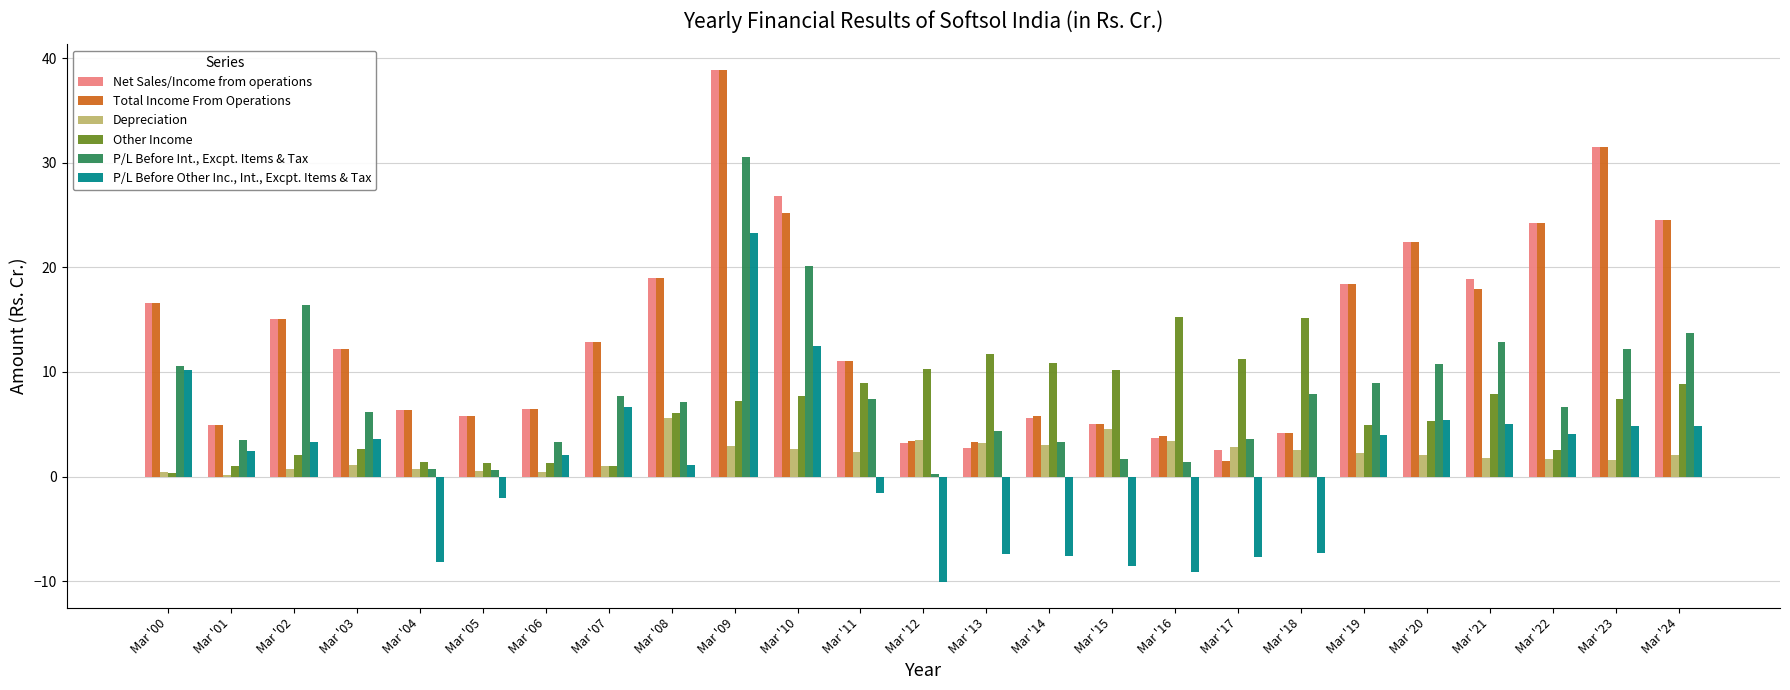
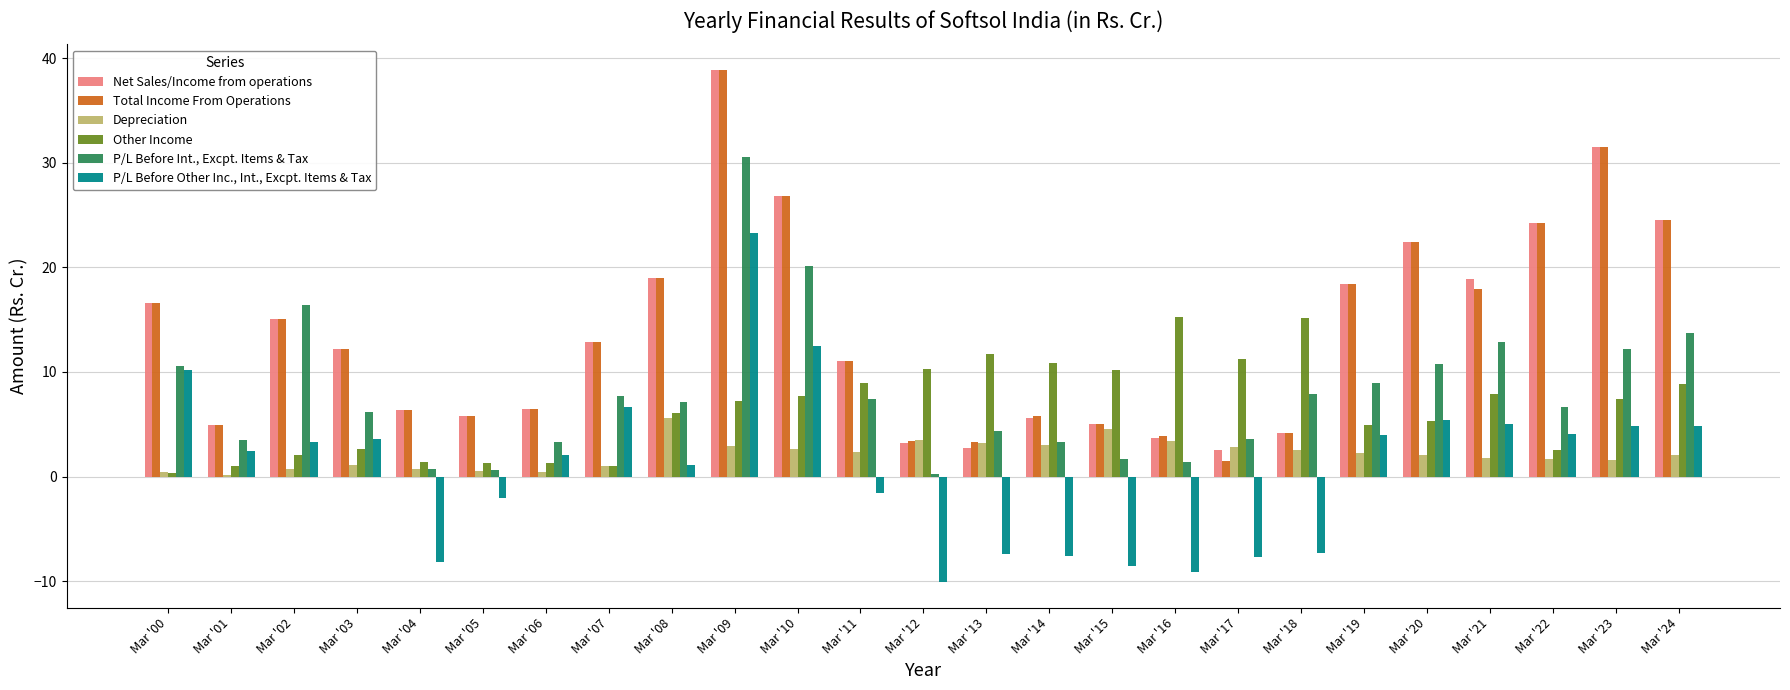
Total Income From Operations, Mar '10: 25.2 -> 26.8
